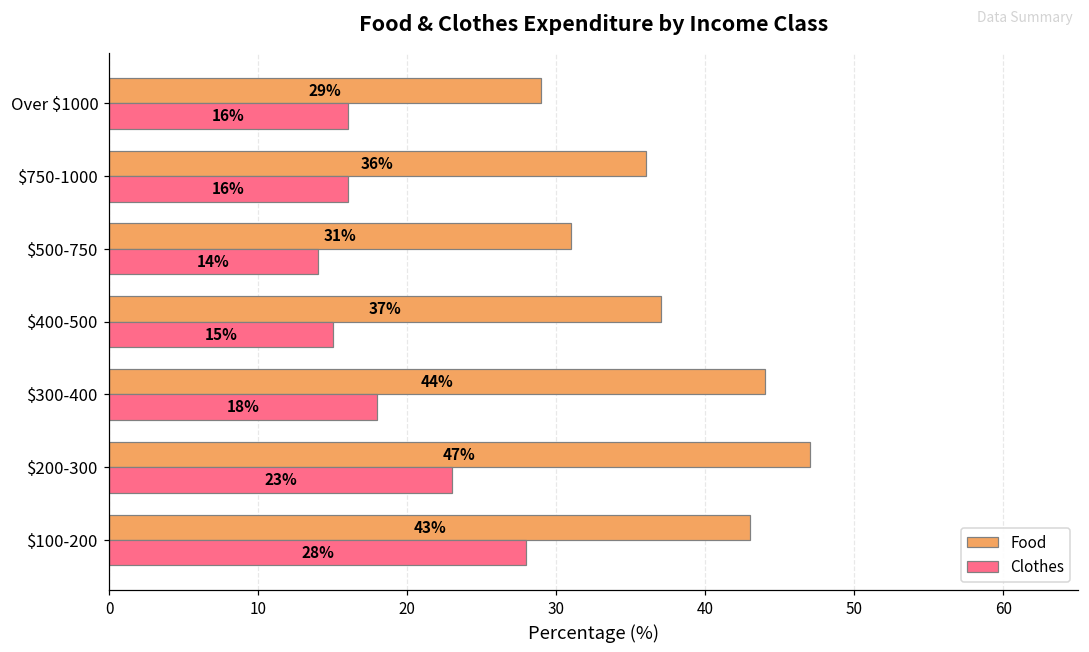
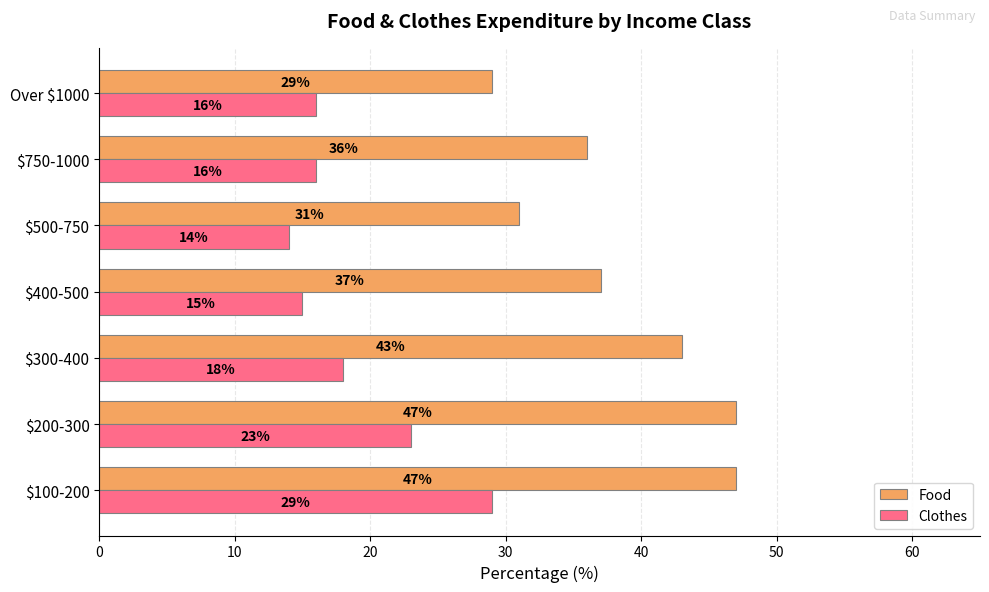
Food, $300-400: 44% -> 43%
Food, $100-200: 43% -> 47%
Clothes, $100-200: 28% -> 29%
